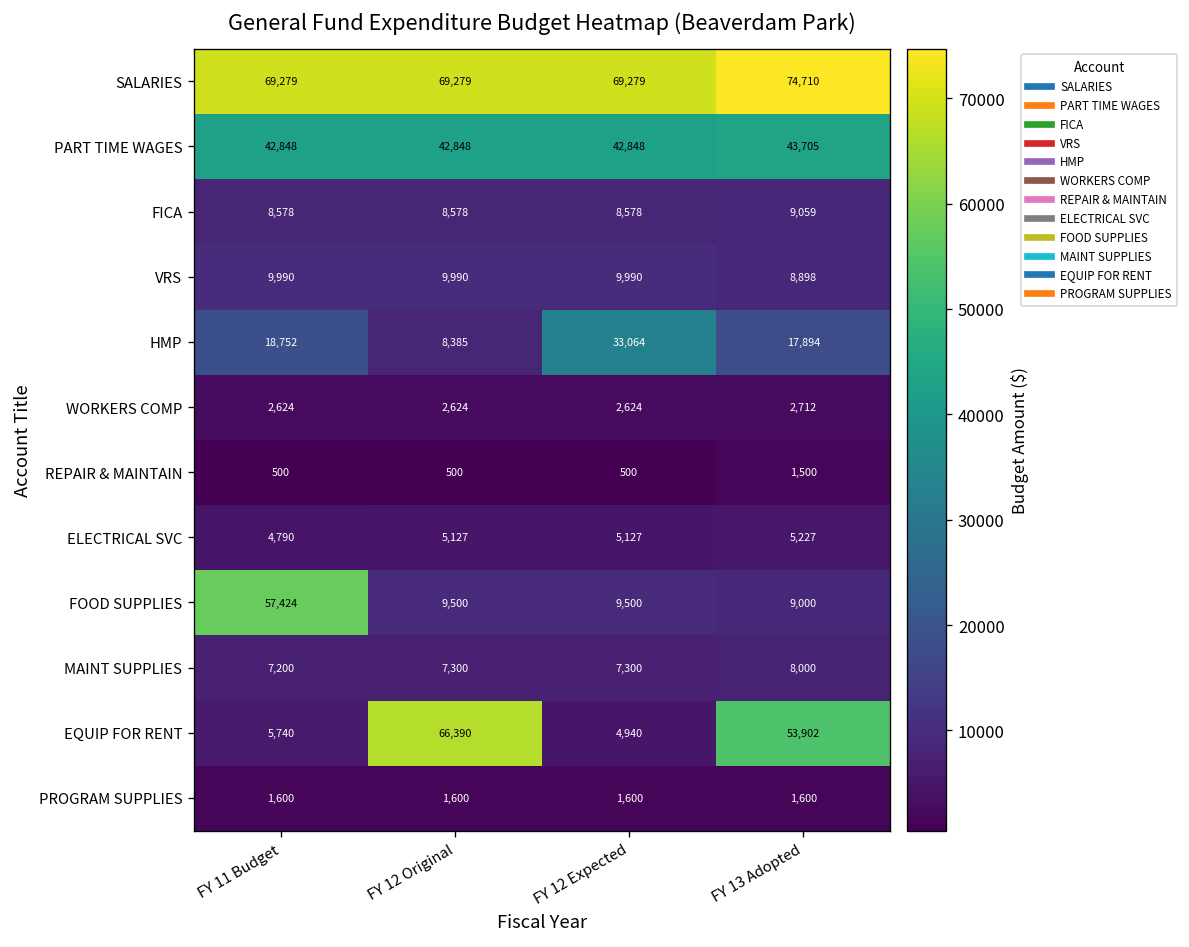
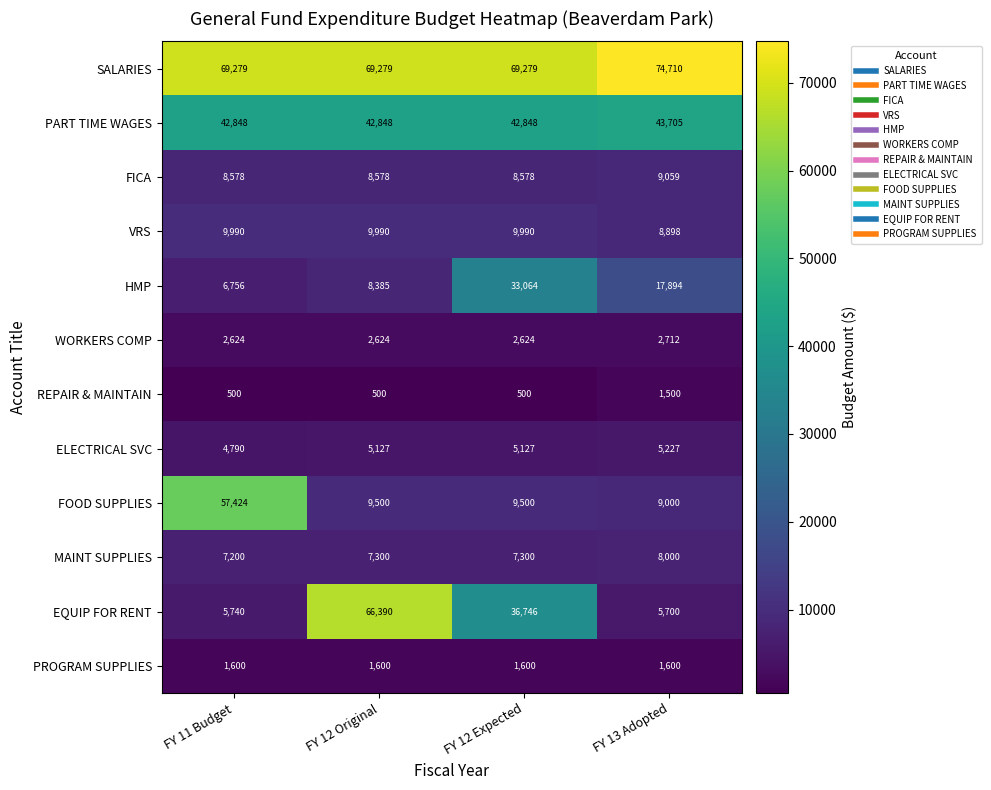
HMP, FY 11 Budget: 18,752 -> 6,756
EQUIP FOR RENT, FY 12 Expected: 4,940 -> 36,746
EQUIP FOR RENT, FY 13 Adopted: 53,902 -> 5,700
